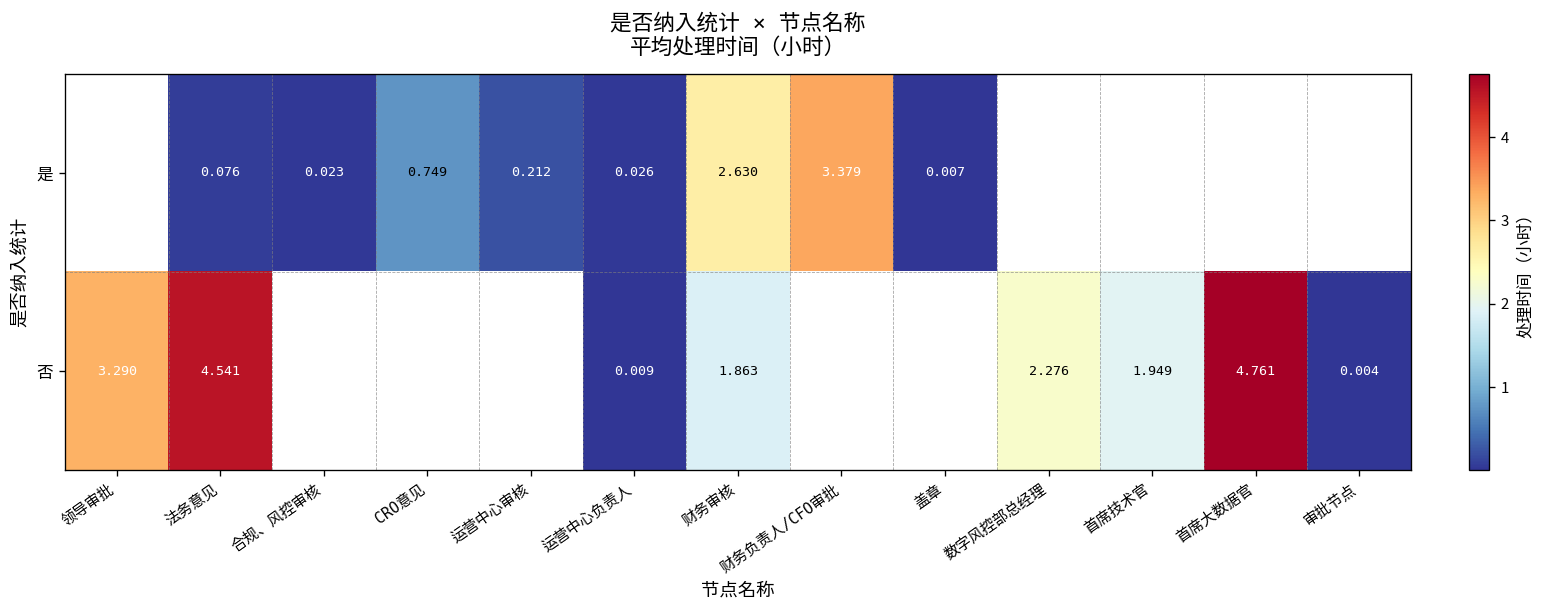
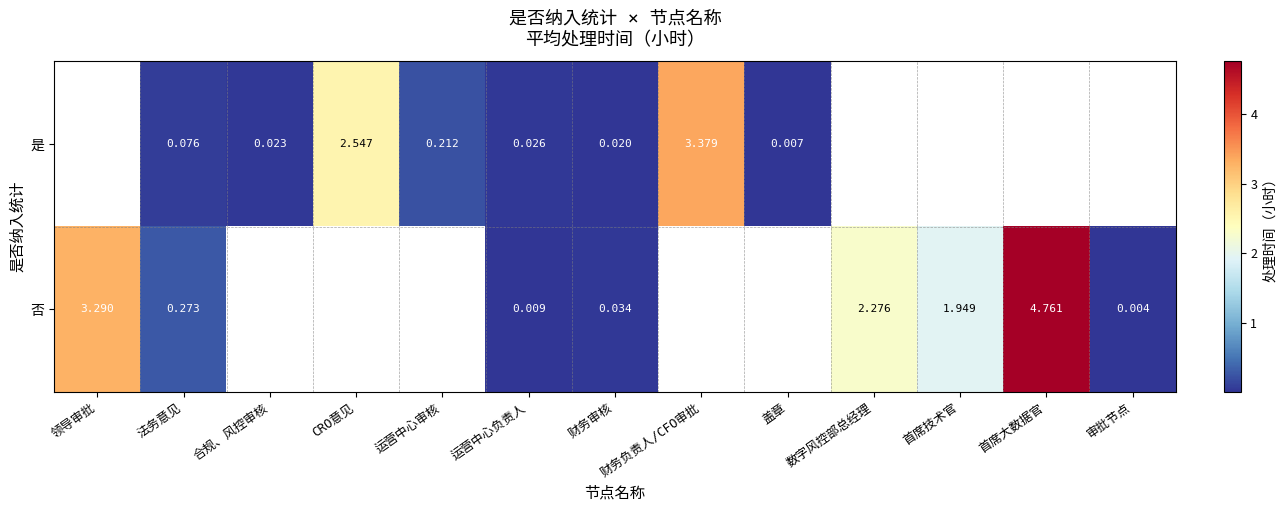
是, CRO意见: 0.749 -> 2.547
是, 财务审核: 2.630 -> 0.020
否, 法务意见: 4.541 -> 0.273
否, 财务审核: 1.863 -> 0.034
